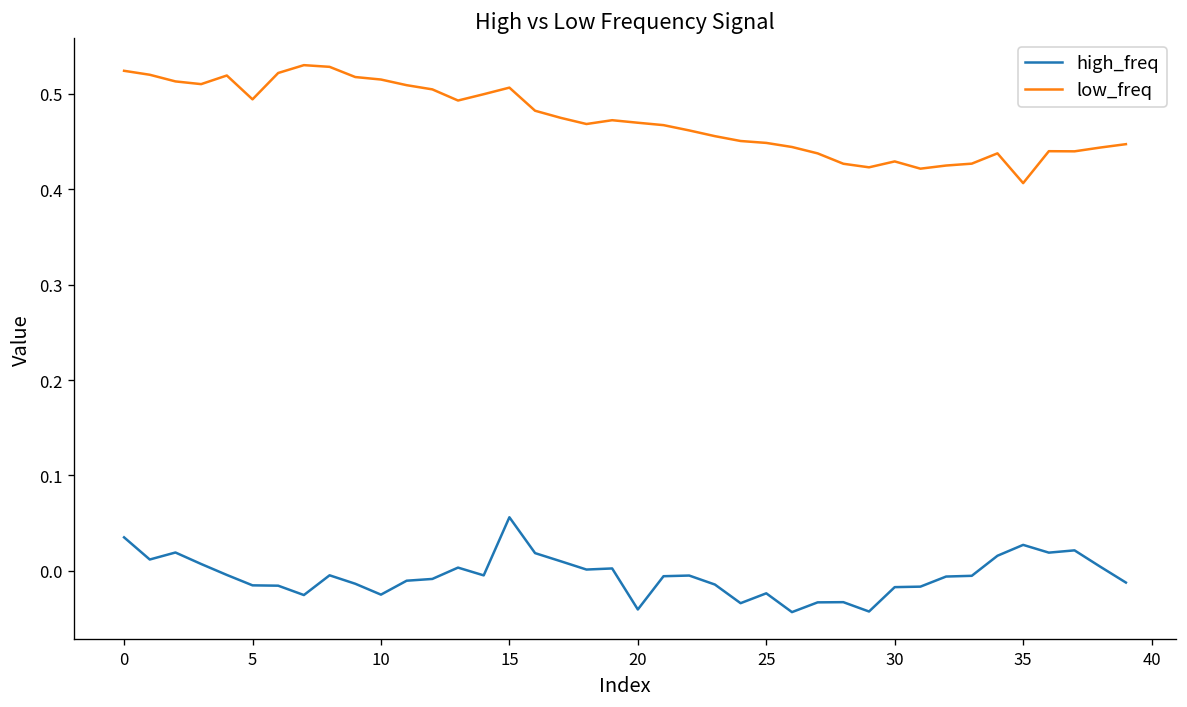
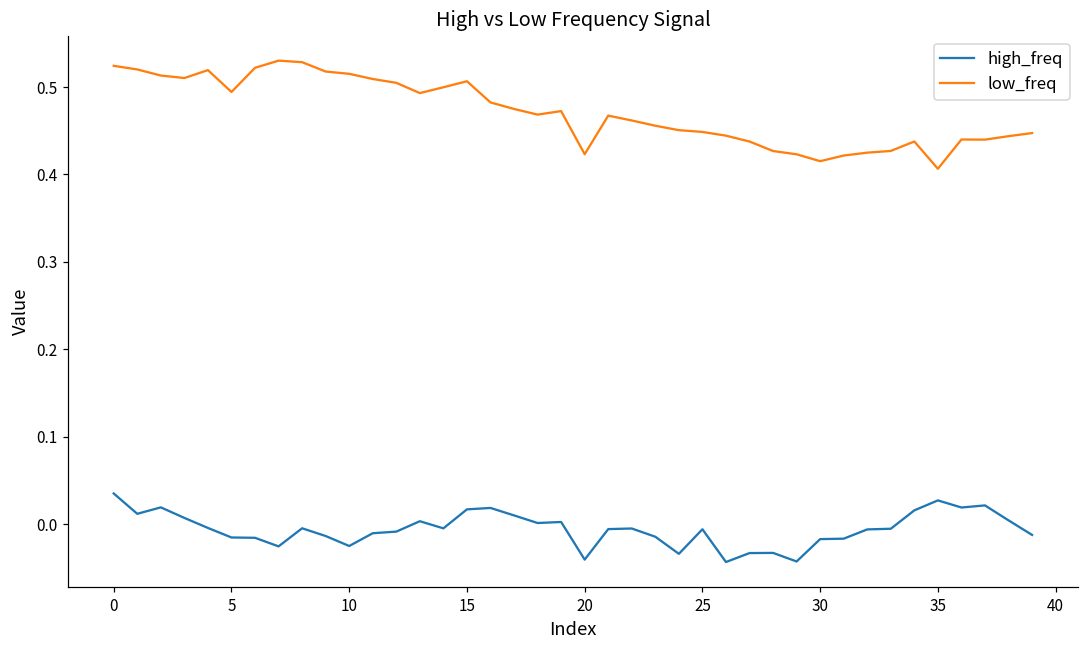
high_freq, 15: 0.06 -> 0.02
low_freq, 20: 0.47 -> 0.42
high_freq, 25: -0.02 -> -0.01
low_freq, 30: 0.43 -> 0.42
